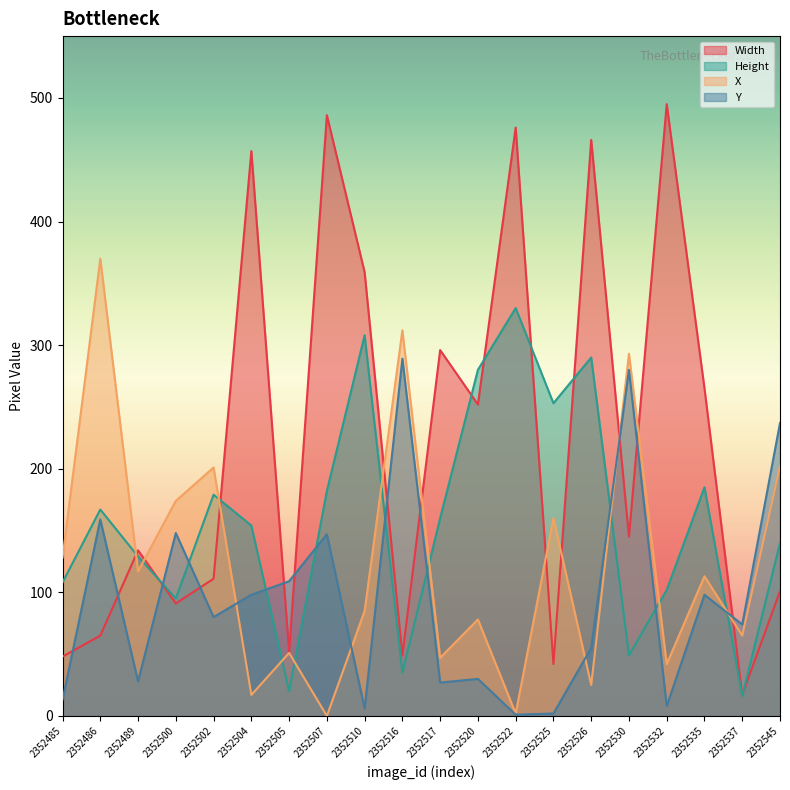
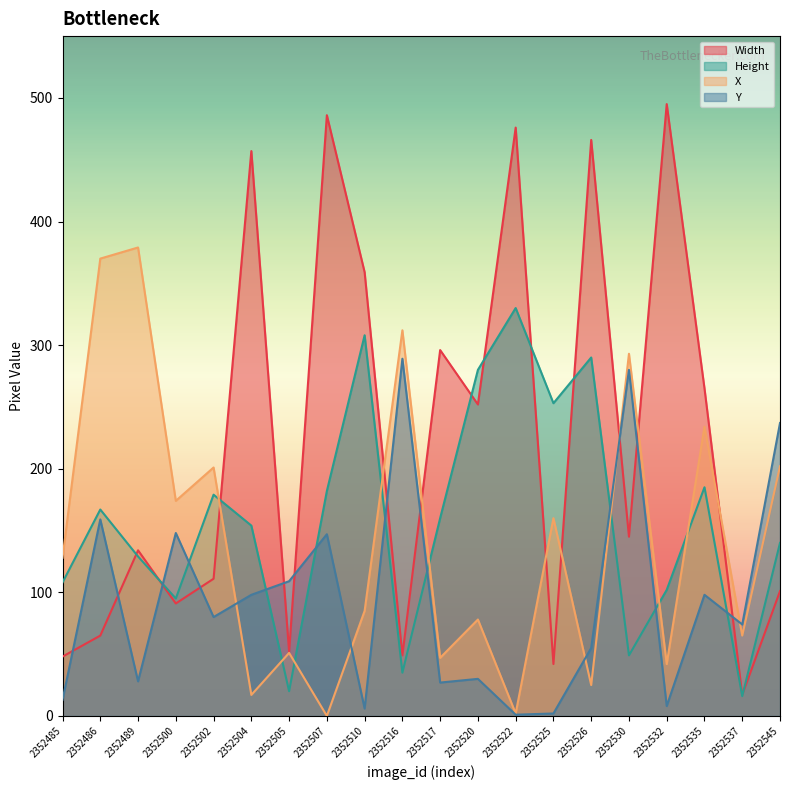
X, 2352489: 117 -> 379
X, 2352535: 113 -> 234
